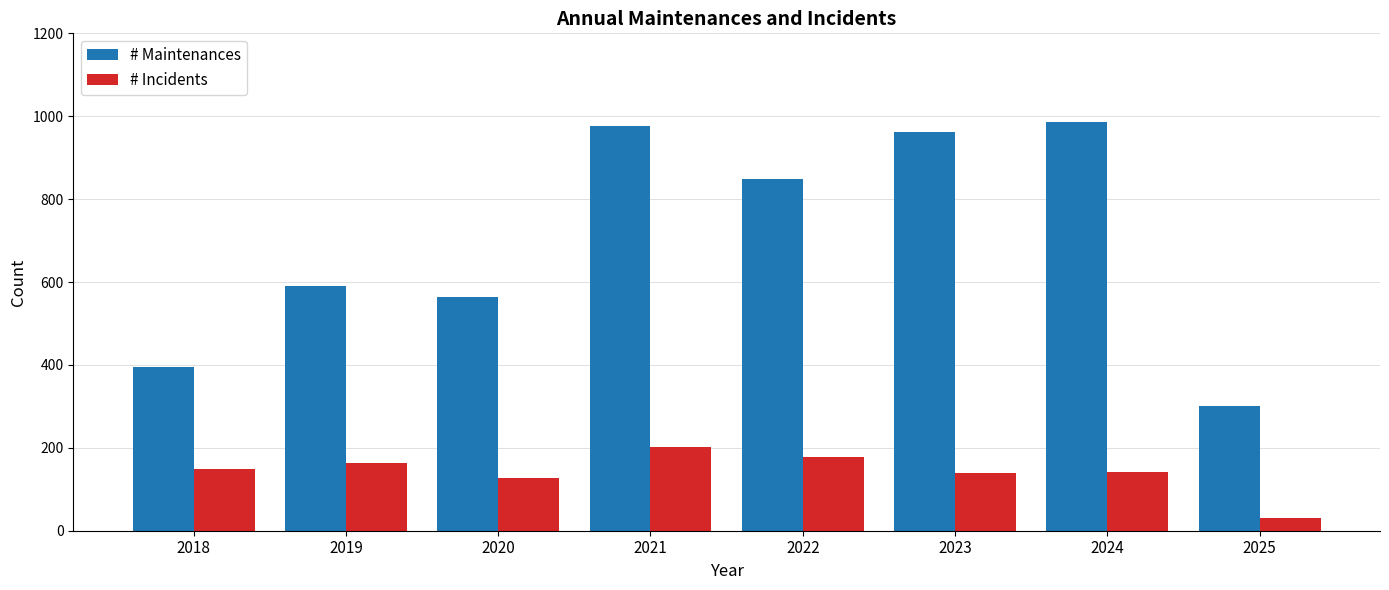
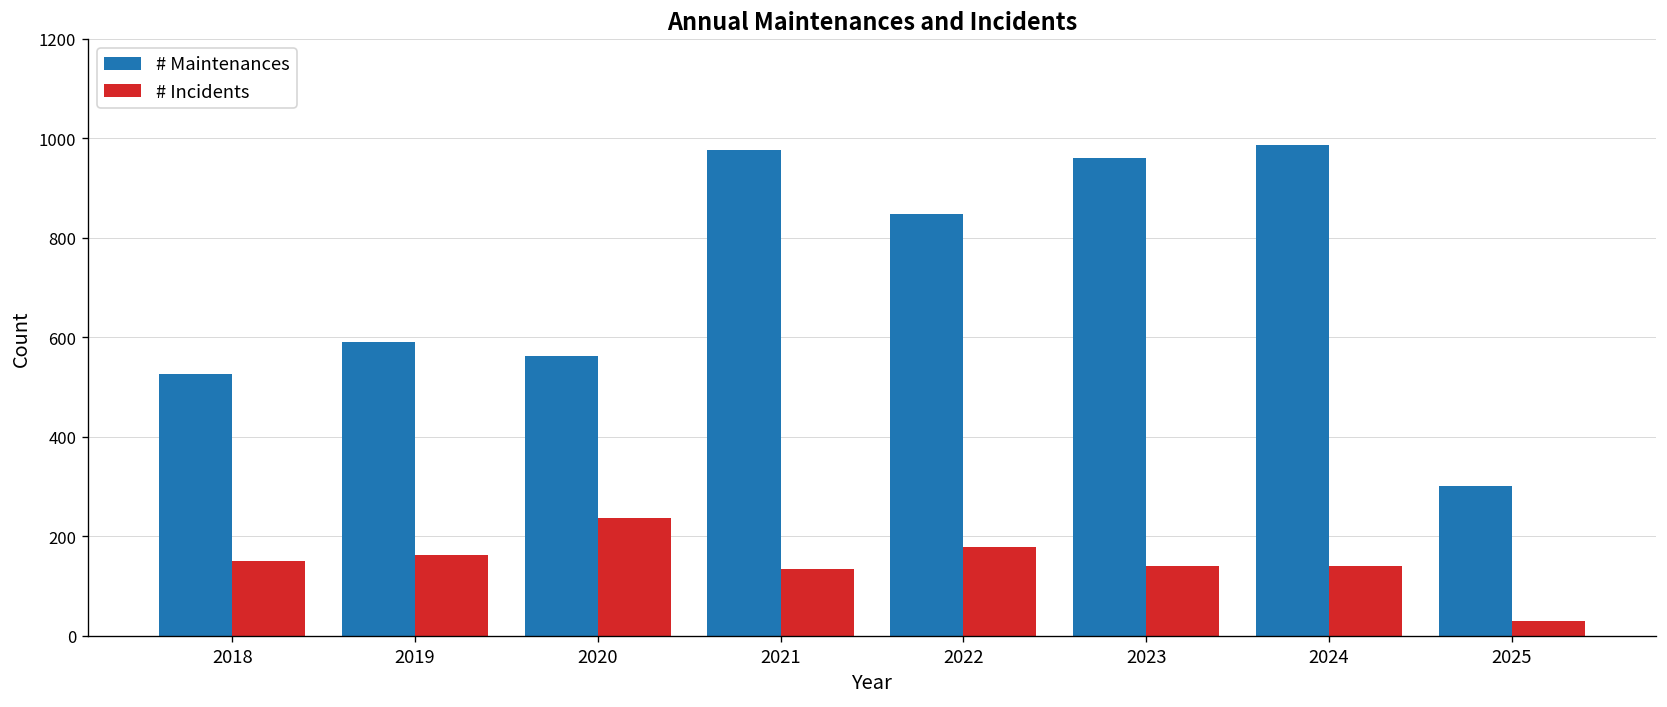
# Maintenances, 2018: 400 -> 530
# Incidents, 2020: 130 -> 240
# Incidents, 2021: 200 -> 130
